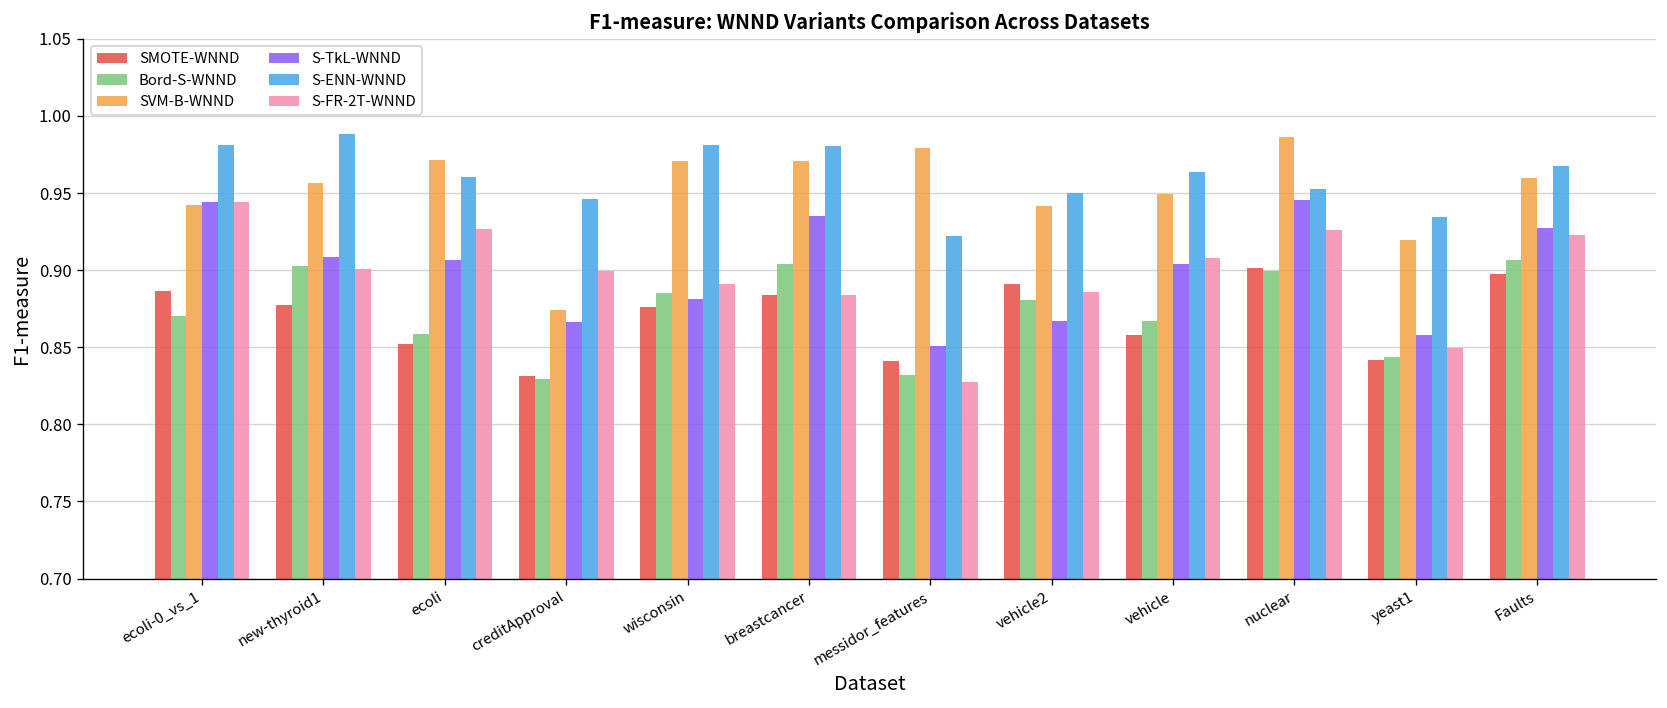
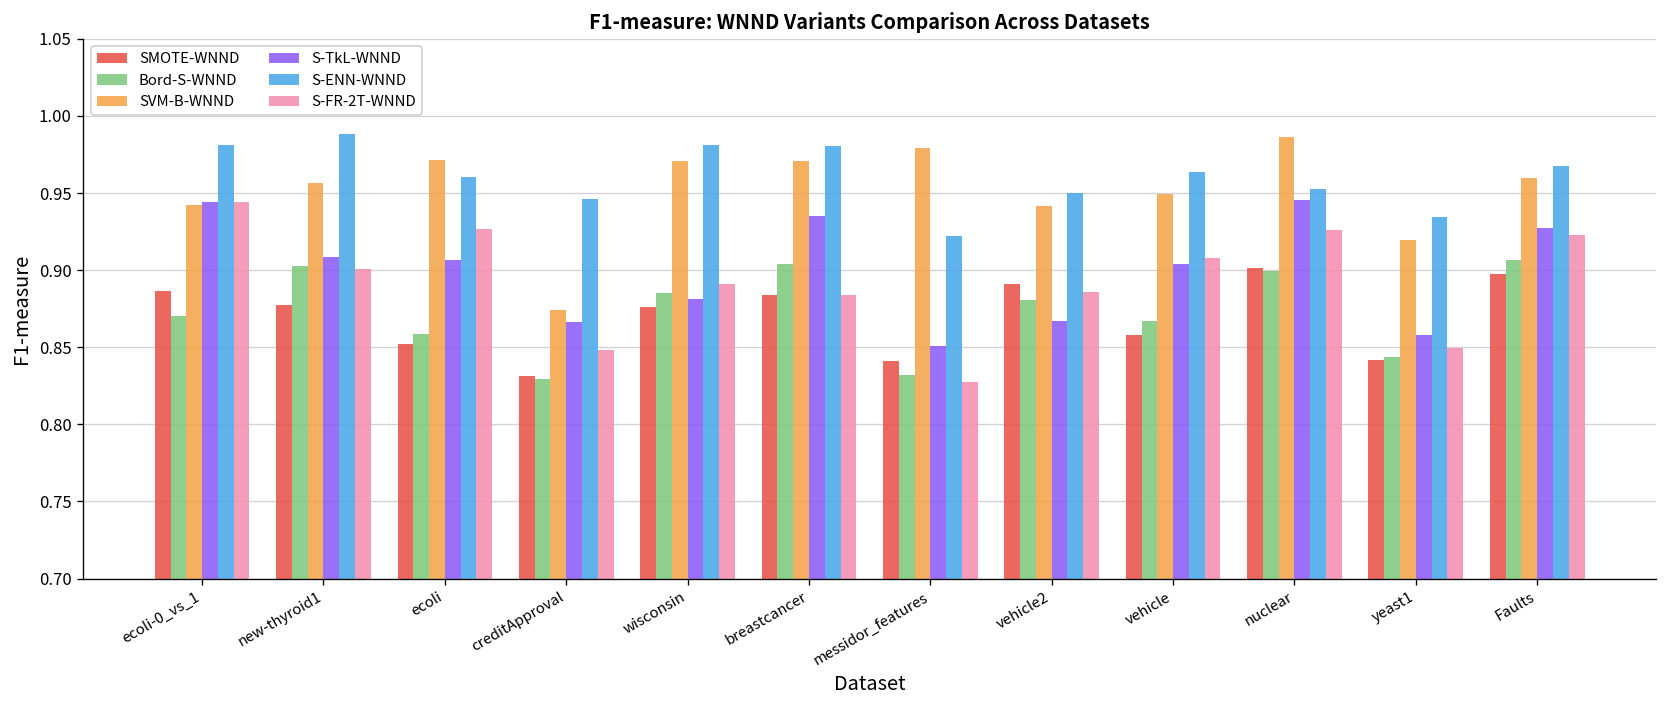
S-FR-2T-WNND, creditApproval: 0.900 -> 0.848
